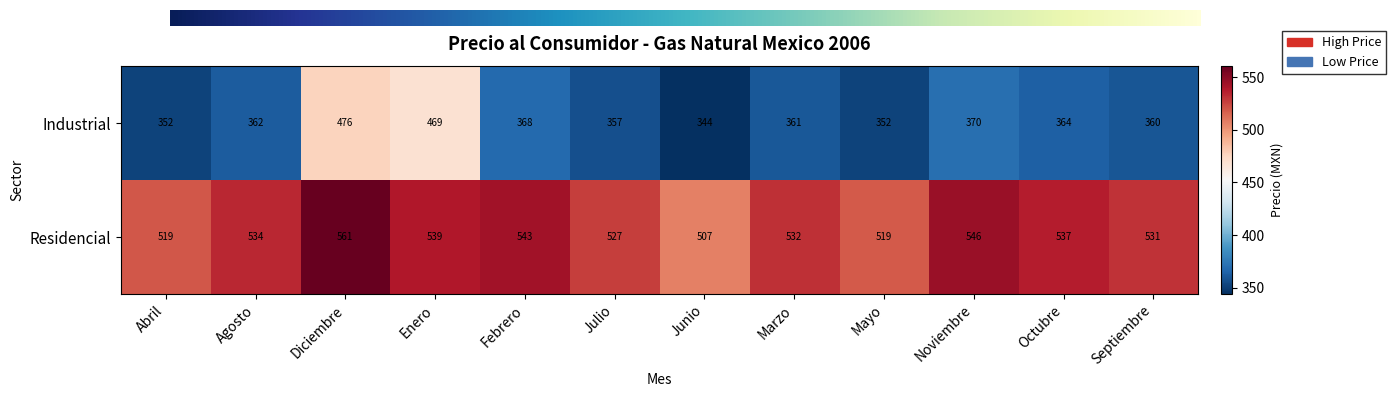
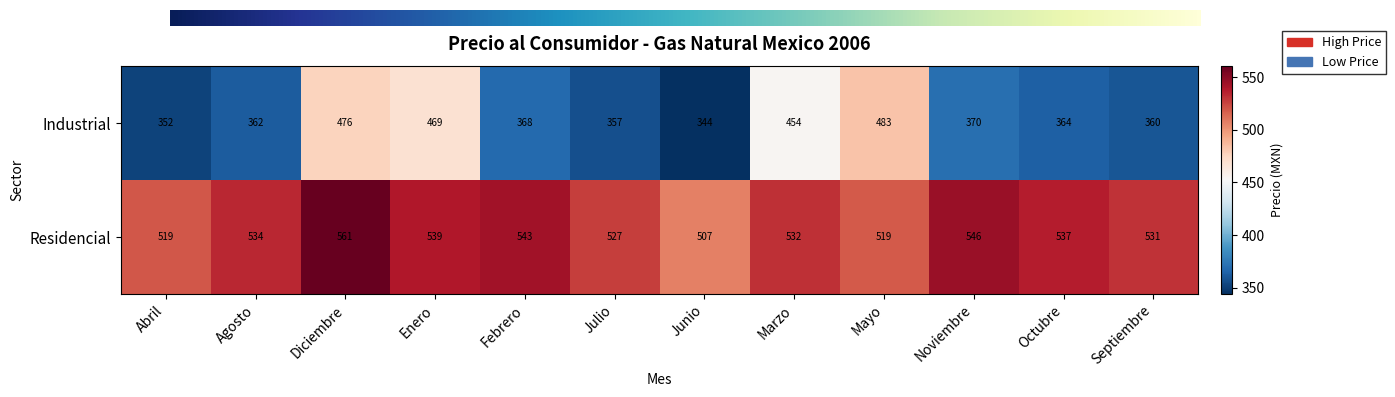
Industrial, Marzo: 361 -> 454
Industrial, Mayo: 352 -> 483
